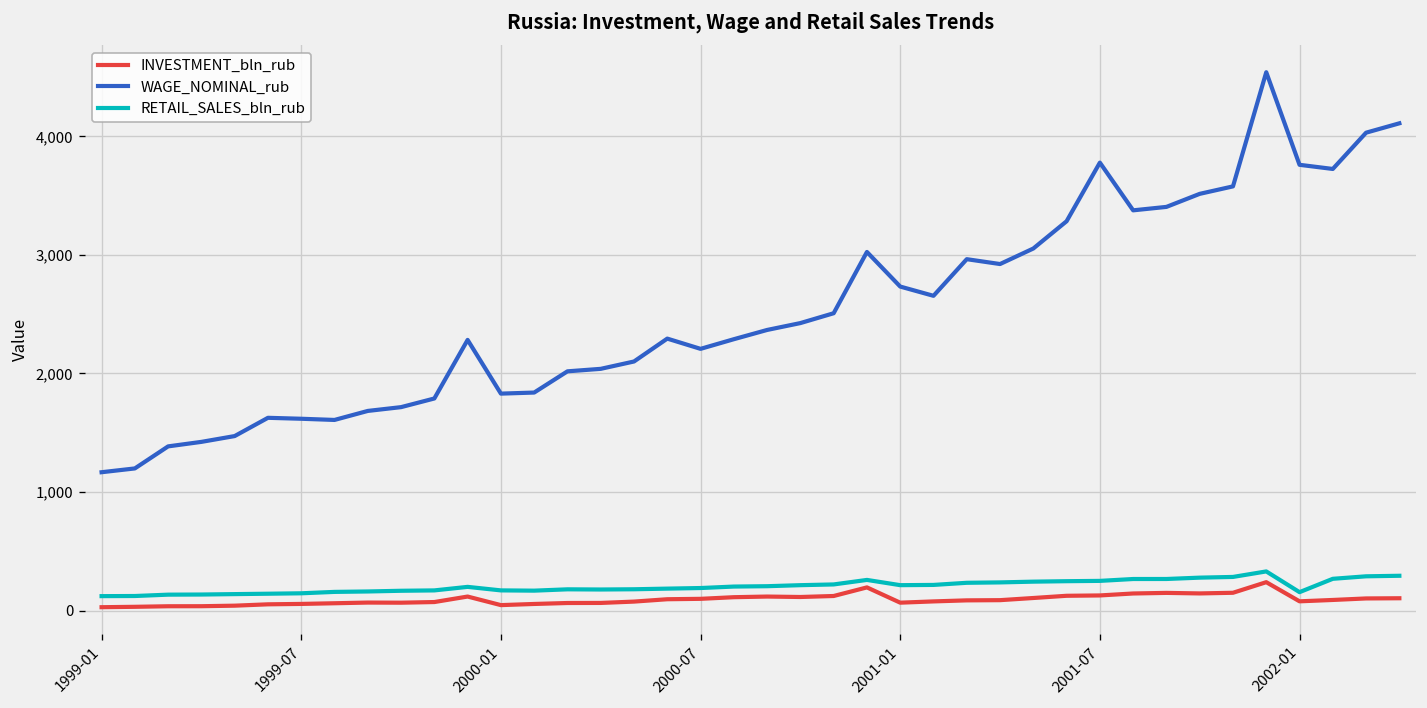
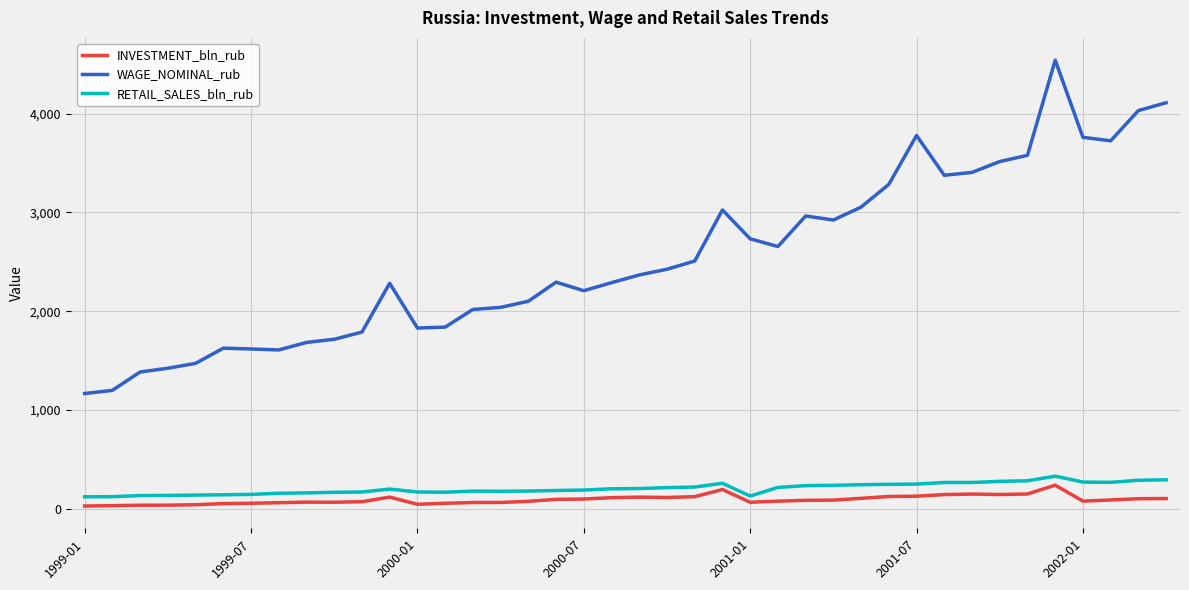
RETAIL_SALES_bln_rub, 2001-01: 200 -> 100
RETAIL_SALES_bln_rub, 2002-01: 200 -> 300
